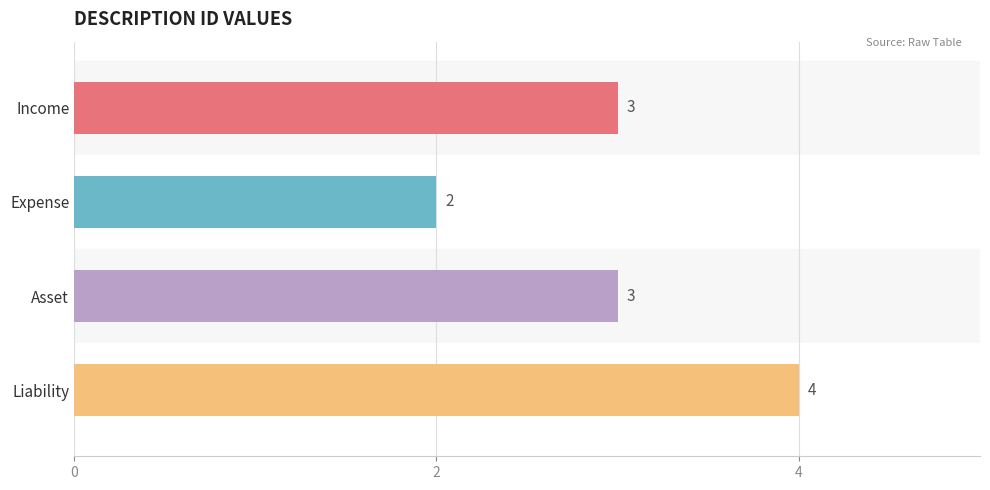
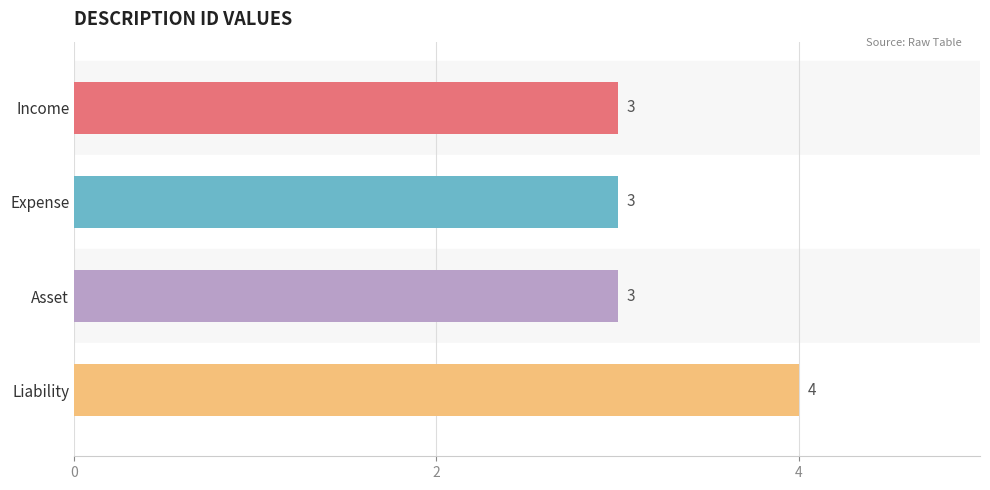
Expense: 2 -> 3
